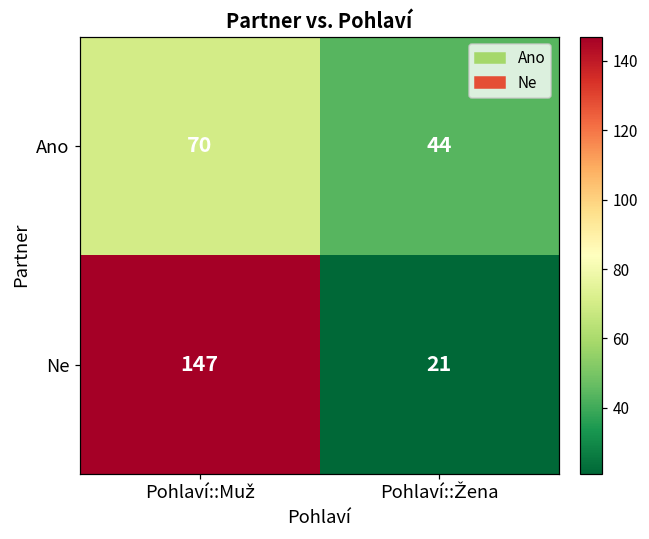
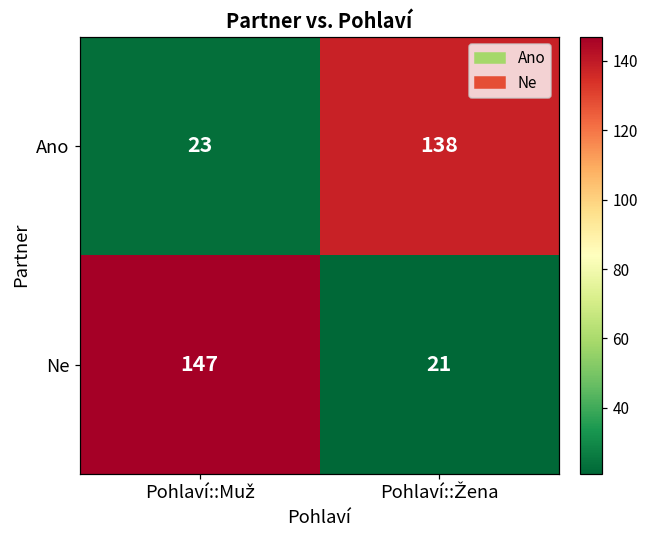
Ano, Pohlaví::Muž: 70 -> 23
Ano, Pohlaví::Žena: 44 -> 138
